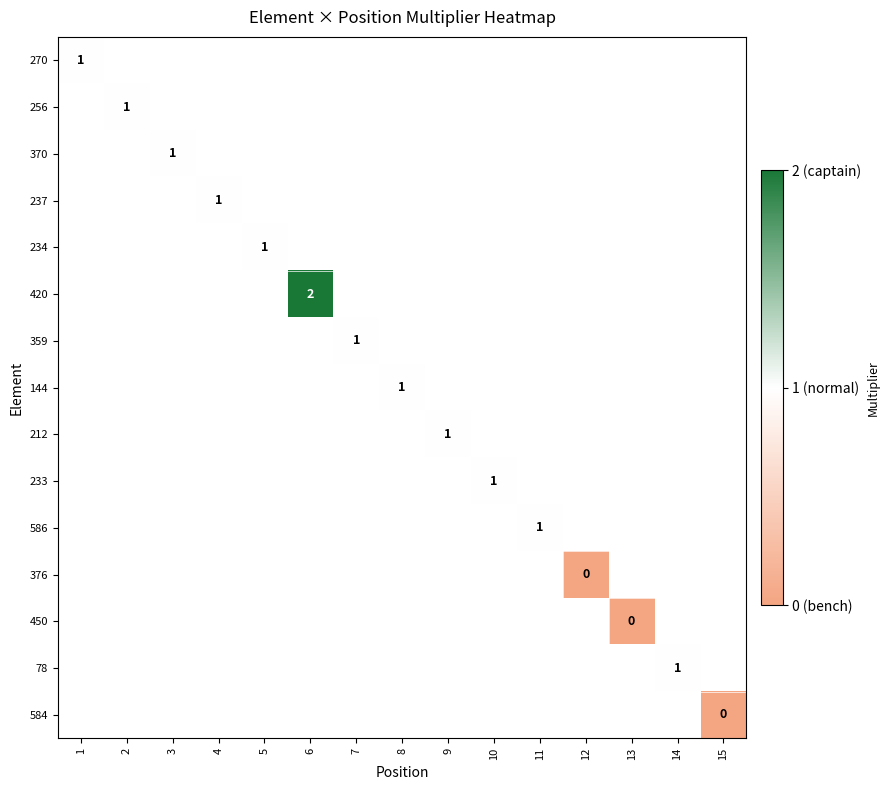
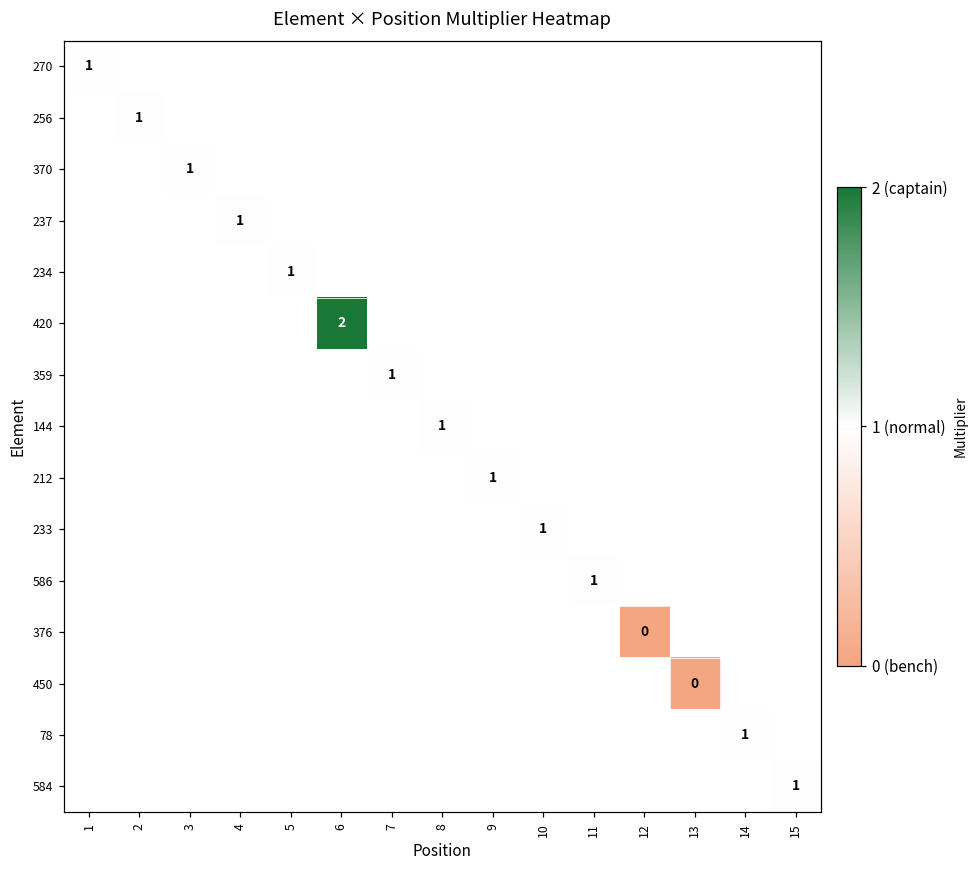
584, 15: 0 -> 1
